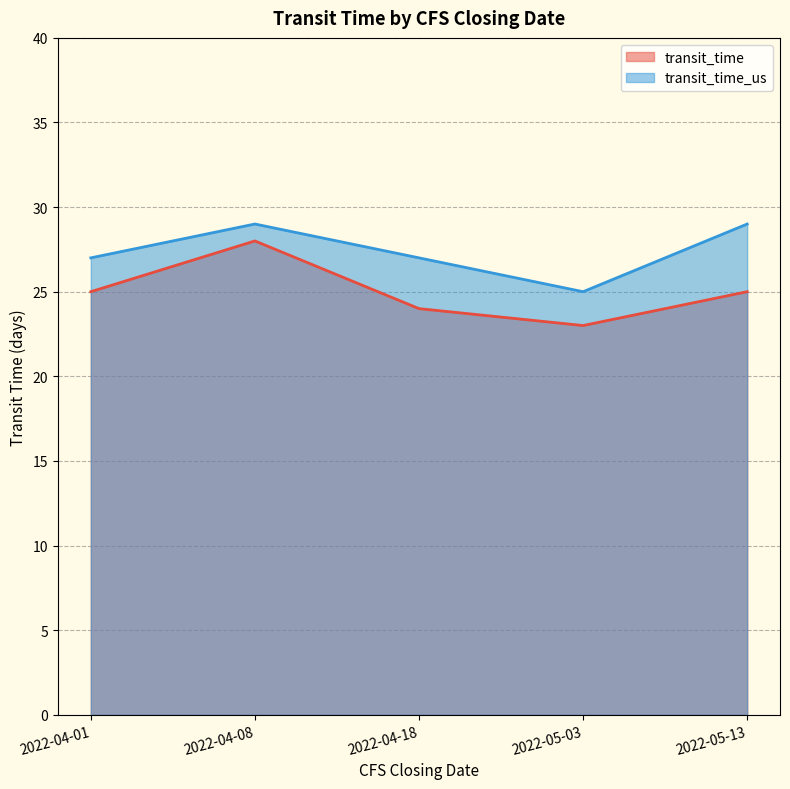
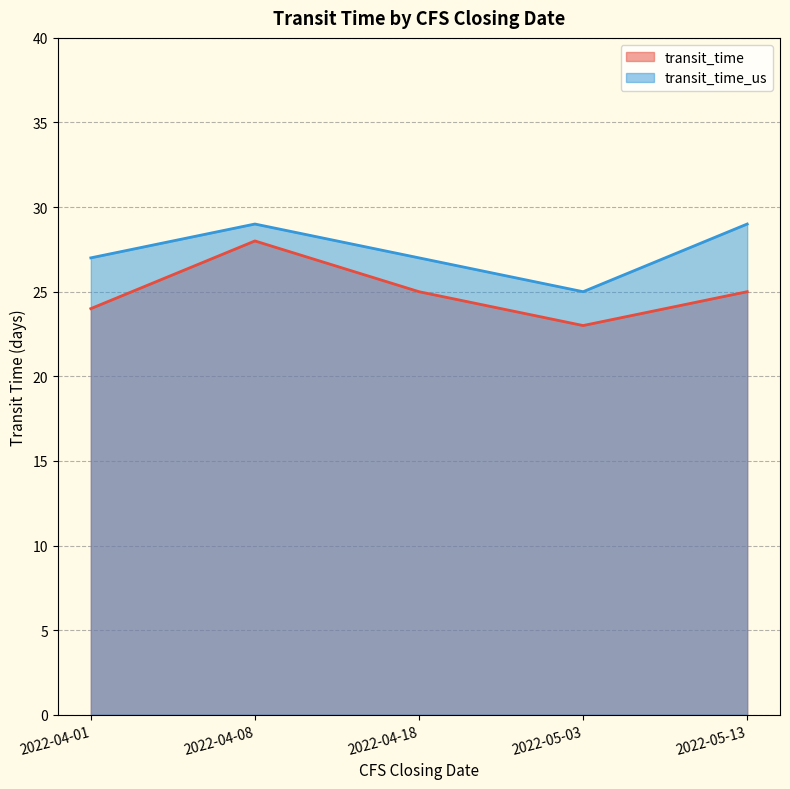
transit_time, 2022-04-01: 25 -> 24
transit_time, 2022-04-18: 24 -> 25
